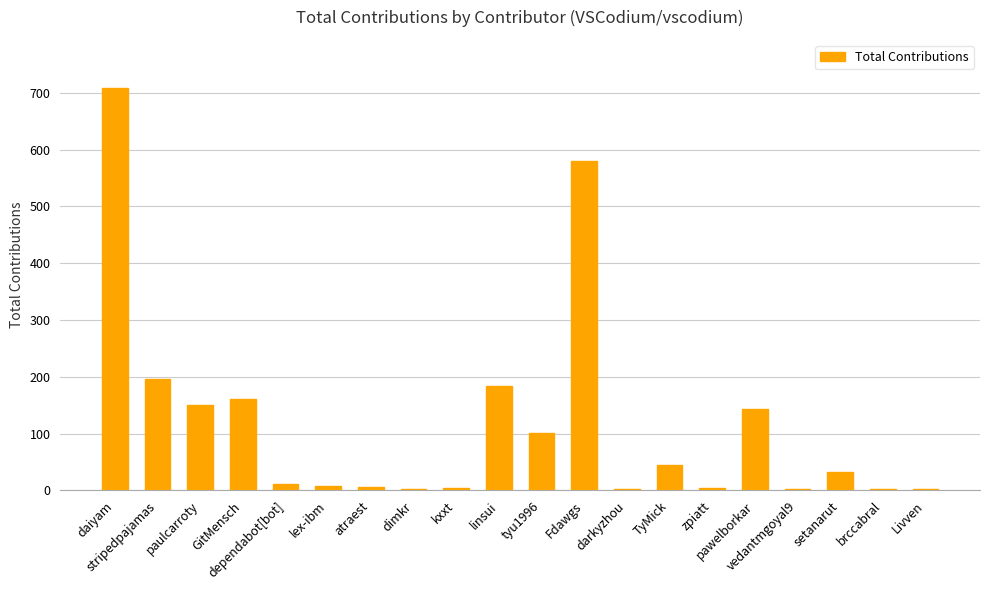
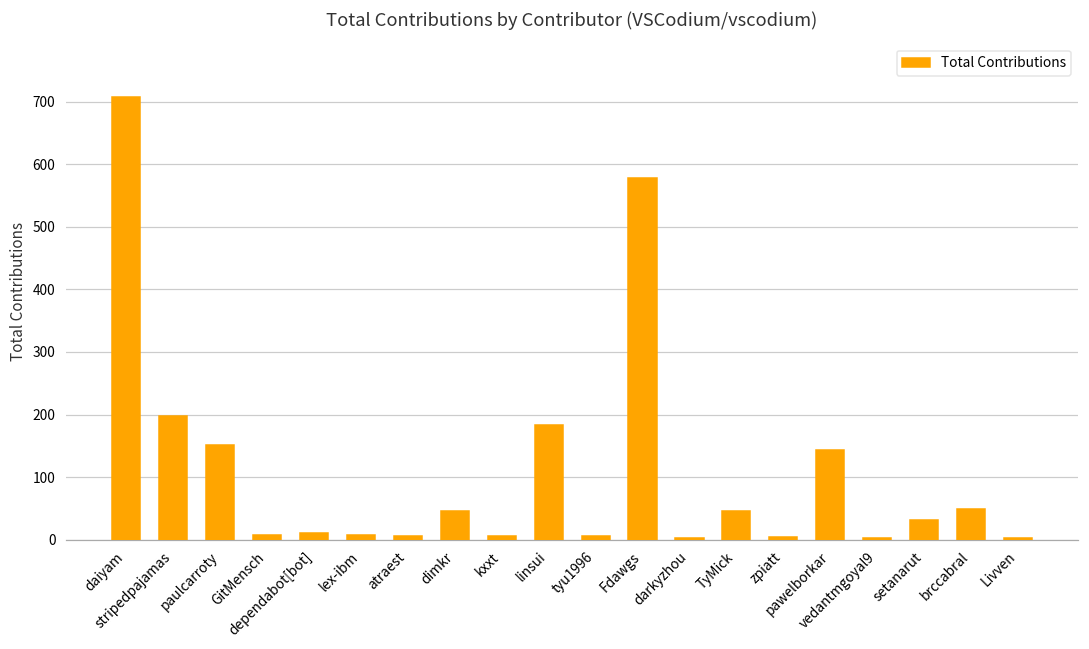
GitMensch: 160 -> 10
dimkr: 0 -> 50
tyu1996: 100 -> 10
brccabral: 0 -> 50
